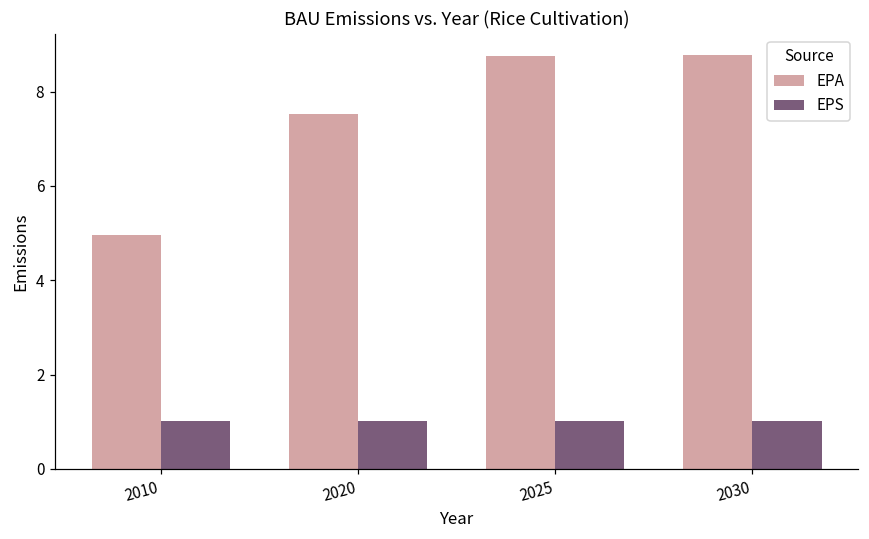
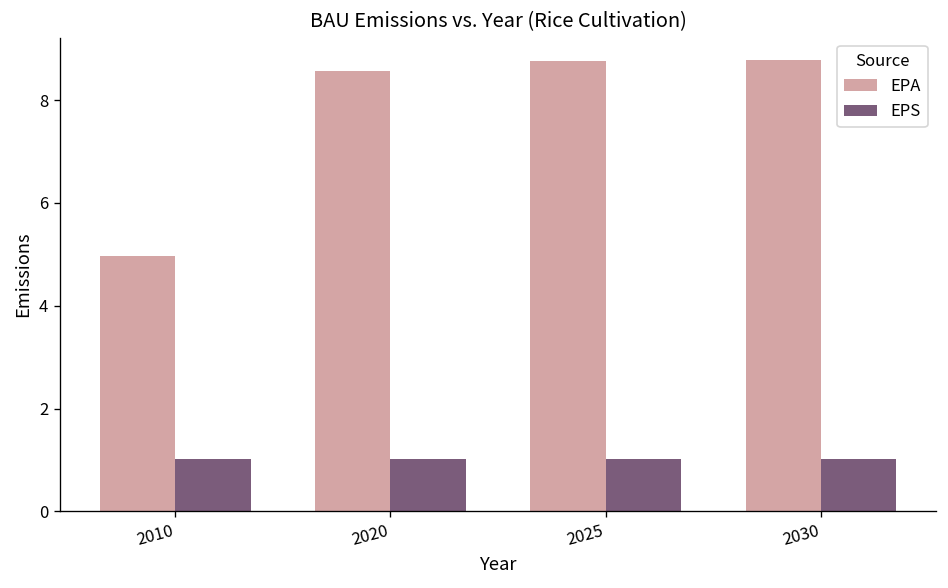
EPA, 2020: 7.5 -> 8.6
